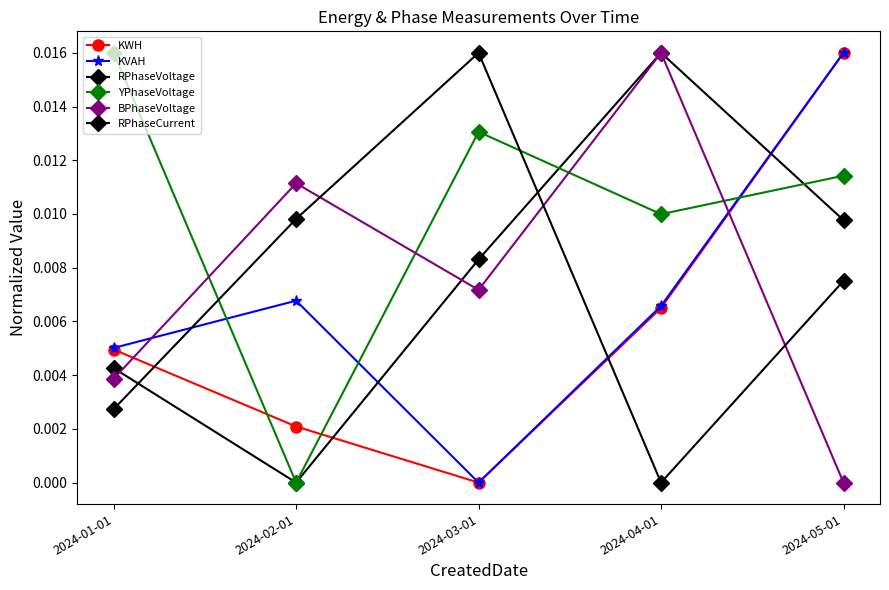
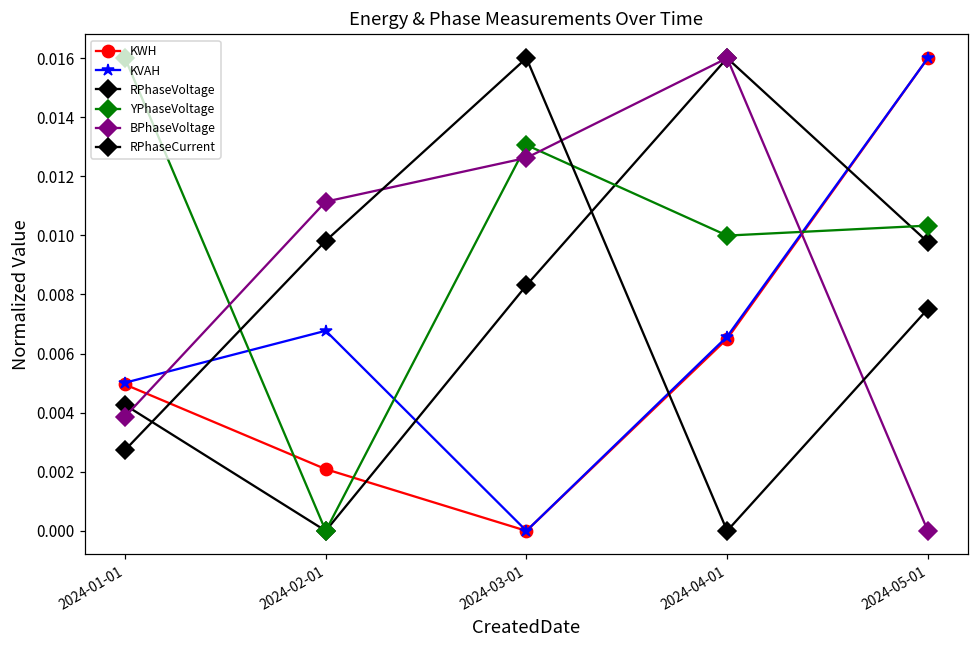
BPhaseVoltage, 2024-03-01: 0.0072 -> 0.0126
YPhaseVoltage, 2024-05-01: 0.0114 -> 0.0103
